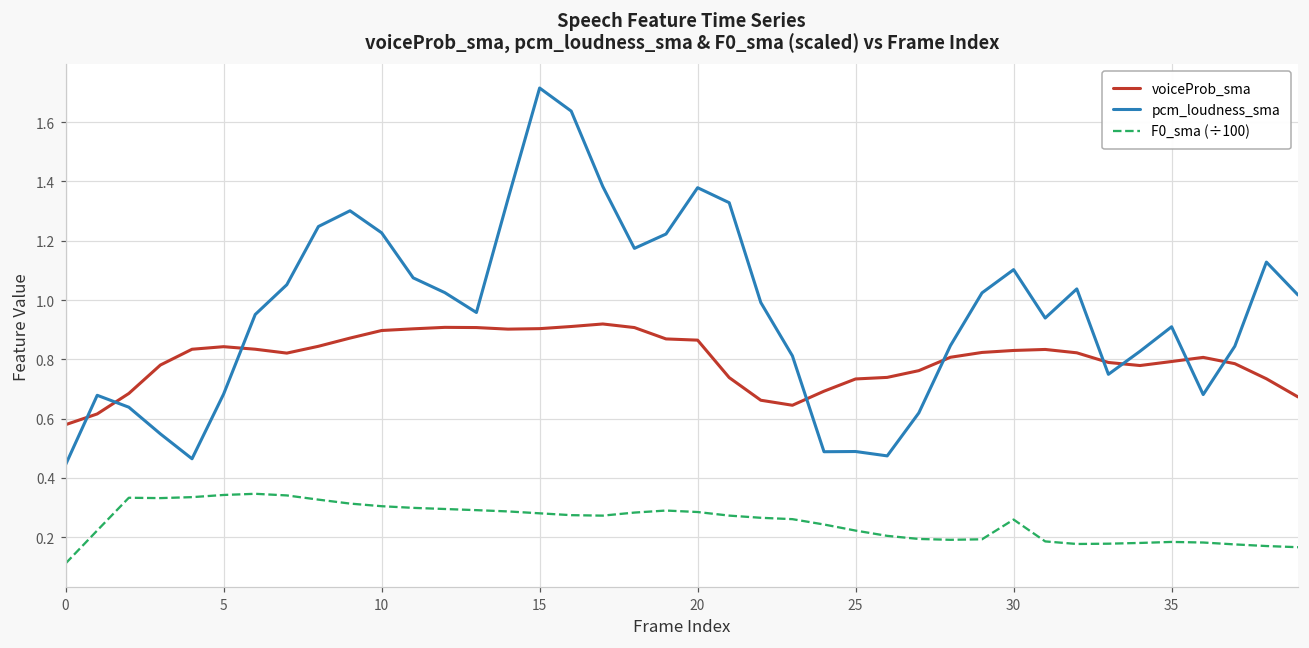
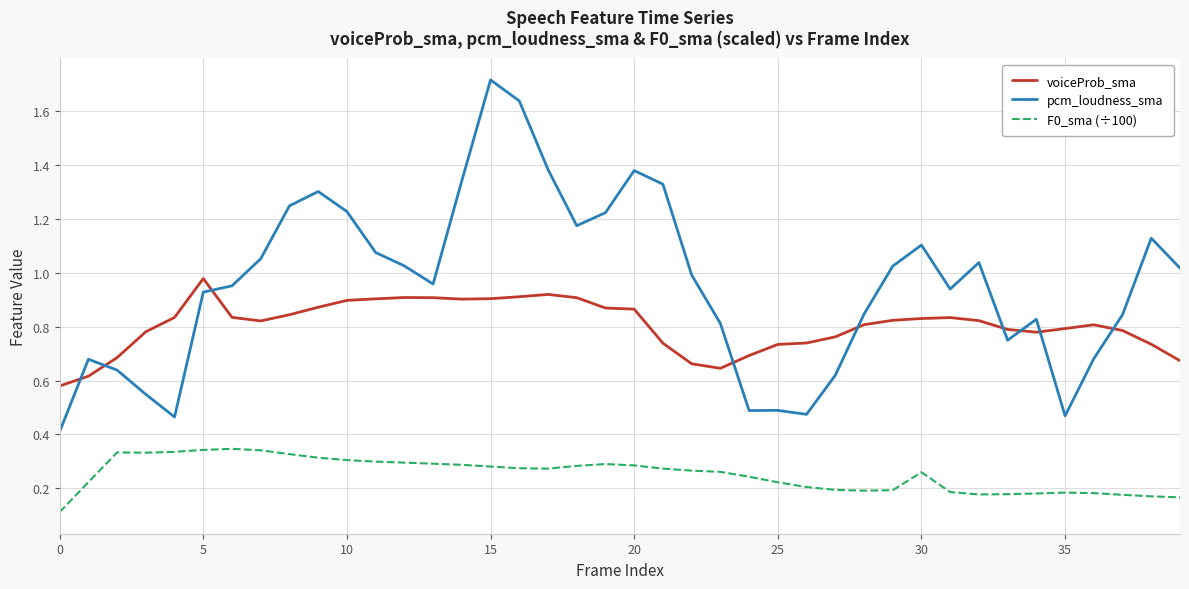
pcm_loudness_sma, 0: 0.44 -> 0.41
voiceProb_sma, 5: 0.84 -> 0.98
pcm_loudness_sma, 5: 0.68 -> 0.93
pcm_loudness_sma, 35: 0.91 -> 0.47
